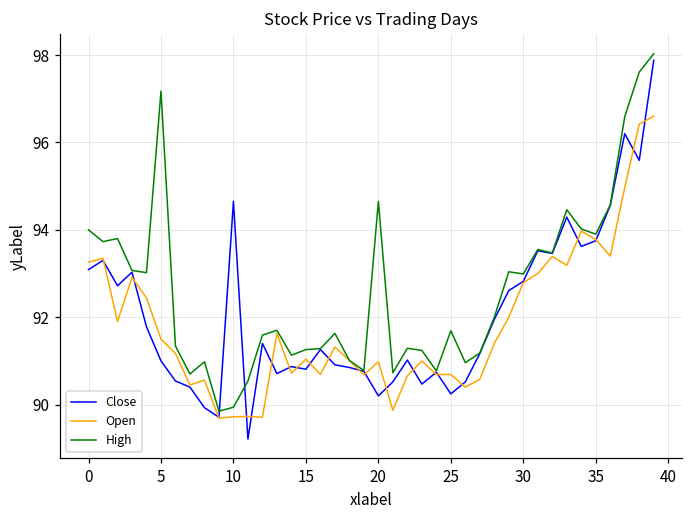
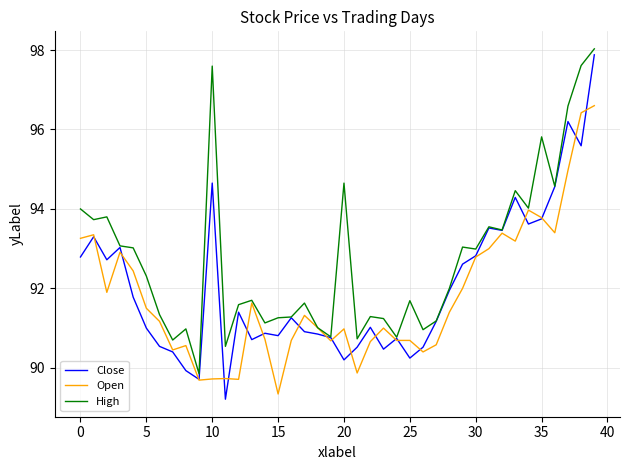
Close, 0: 93.1 -> 92.8
High, 5: 97.2 -> 92.3
High, 10: 89.9 -> 97.6
Open, 15: 91.0 -> 89.3
High, 35: 93.9 -> 95.8
